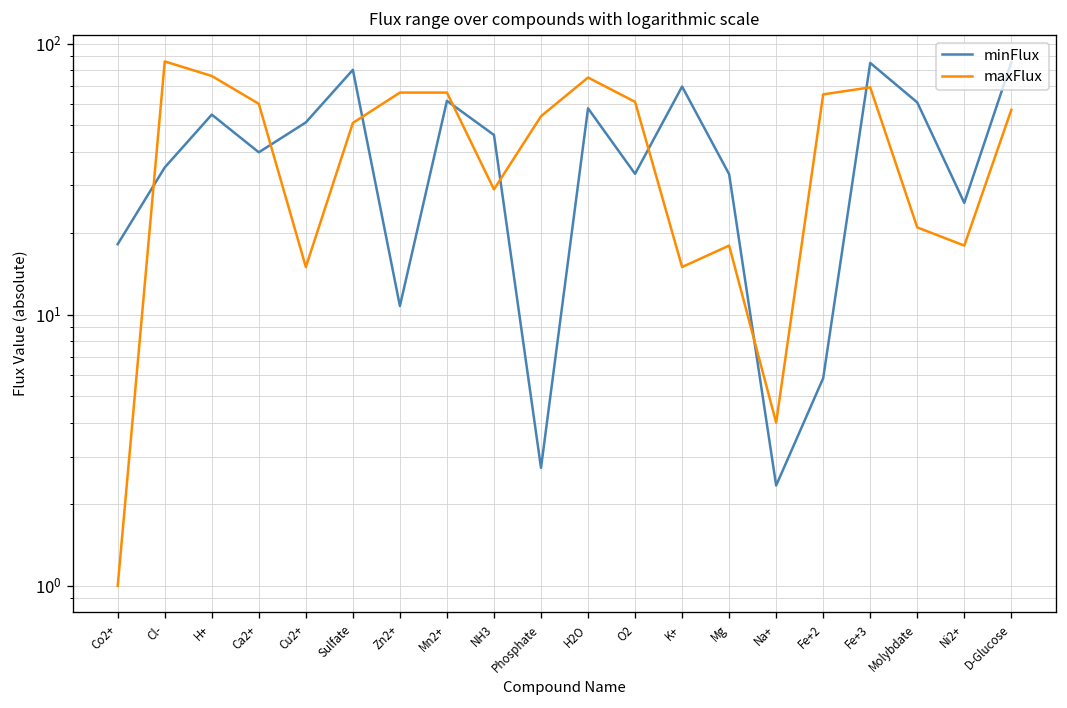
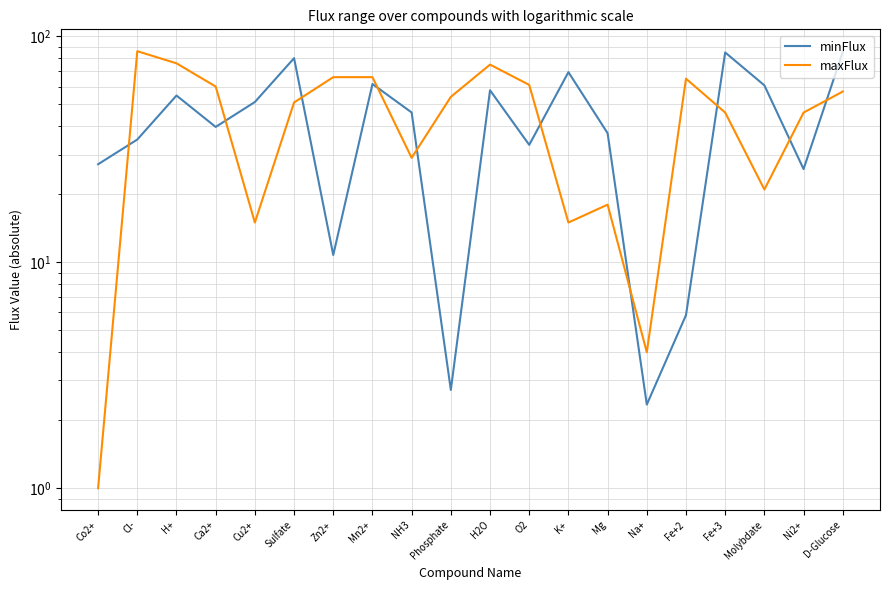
minFlux, Co2+: 18 -> 27
minFlux, Mg: 33 -> 37
maxFlux, Fe+3: 69 -> 46
maxFlux, Ni2+: 18 -> 46
